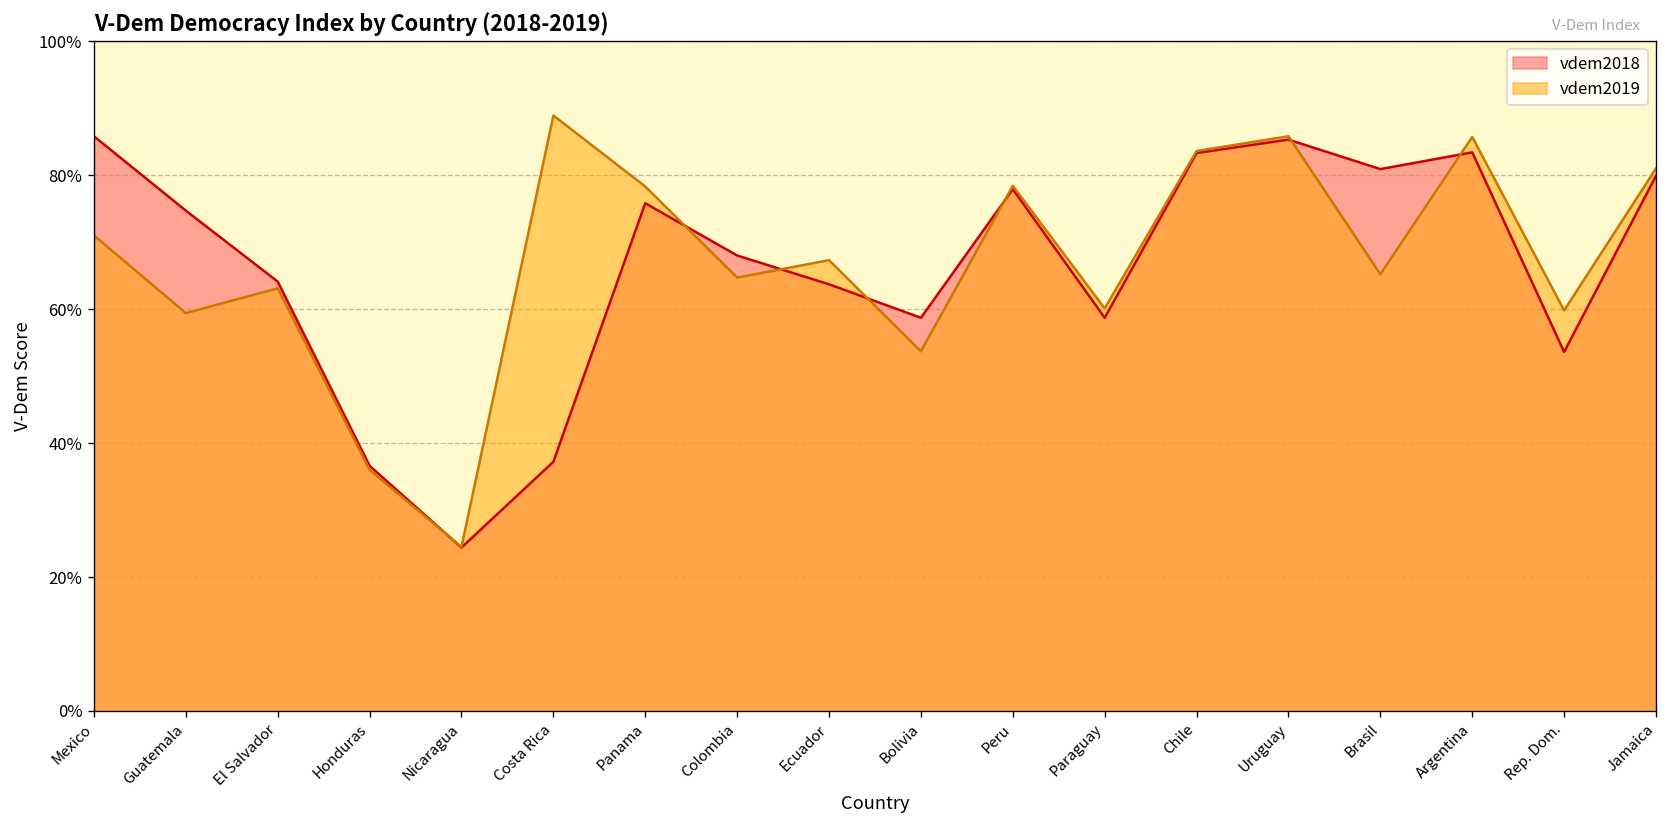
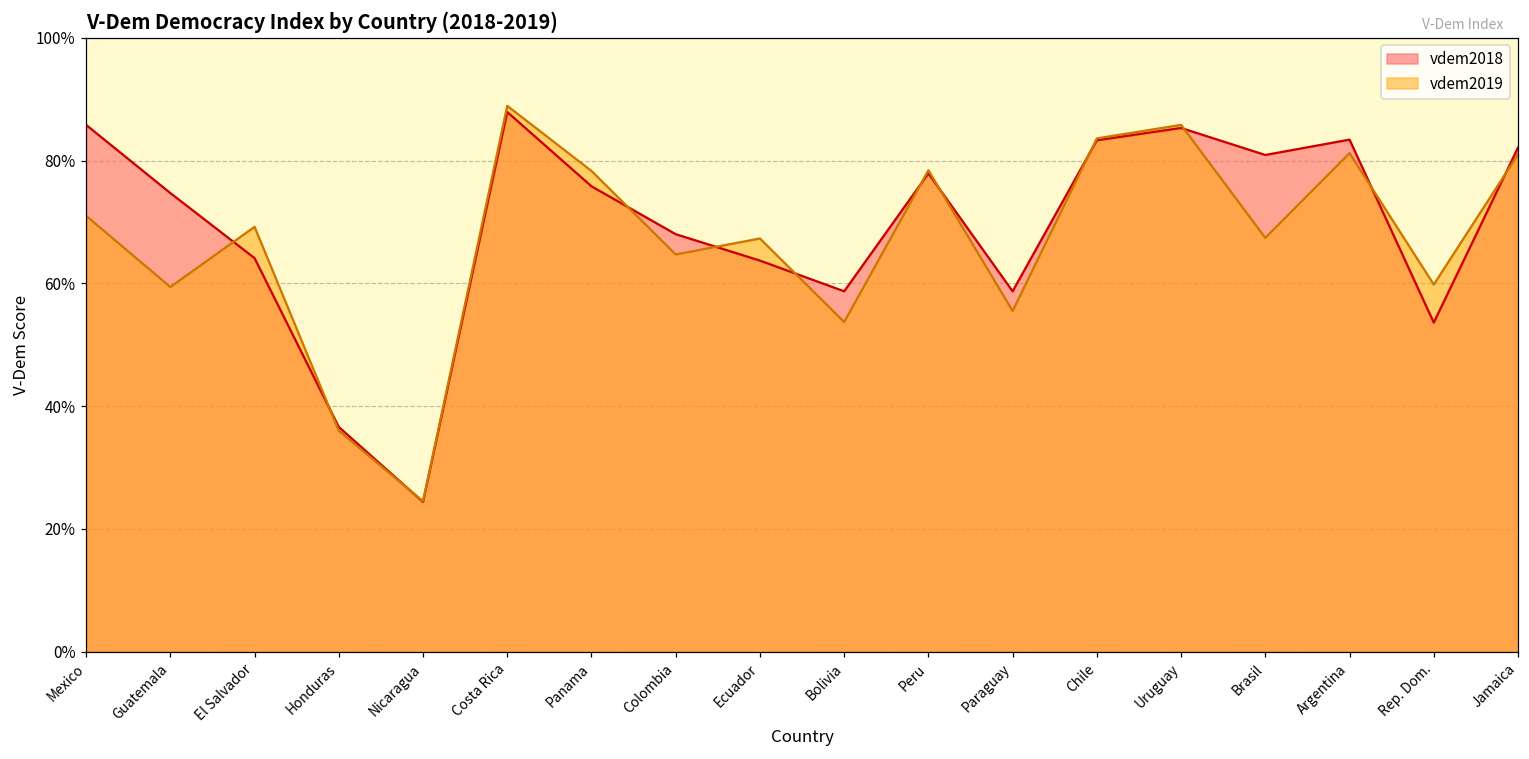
vdem2019, El Salvador: 63% -> 69%
vdem2018, Costa Rica: 37% -> 88%
vdem2019, Paraguay: 60% -> 56%
vdem2019, Brasil: 65% -> 67%
vdem2019, Argentina: 86% -> 81%
vdem2018, Jamaica: 80% -> 82%
